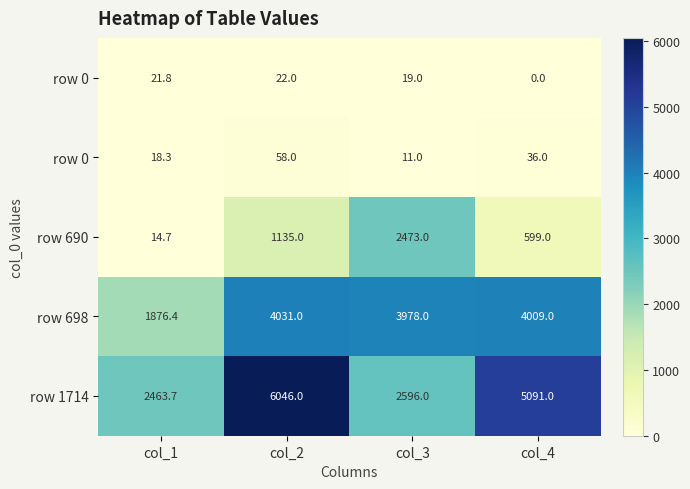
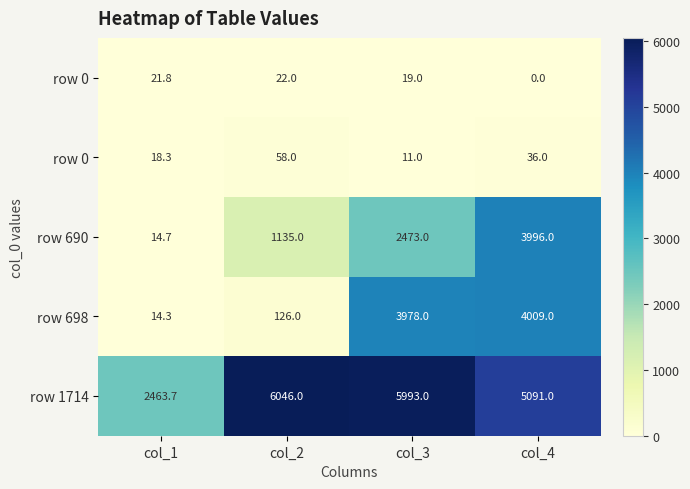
row 690, col_4: 599.0 -> 3996.0
row 698, col_1: 1876.4 -> 14.3
row 698, col_2: 4031.0 -> 126.0
row 1714, col_3: 2596.0 -> 5993.0
